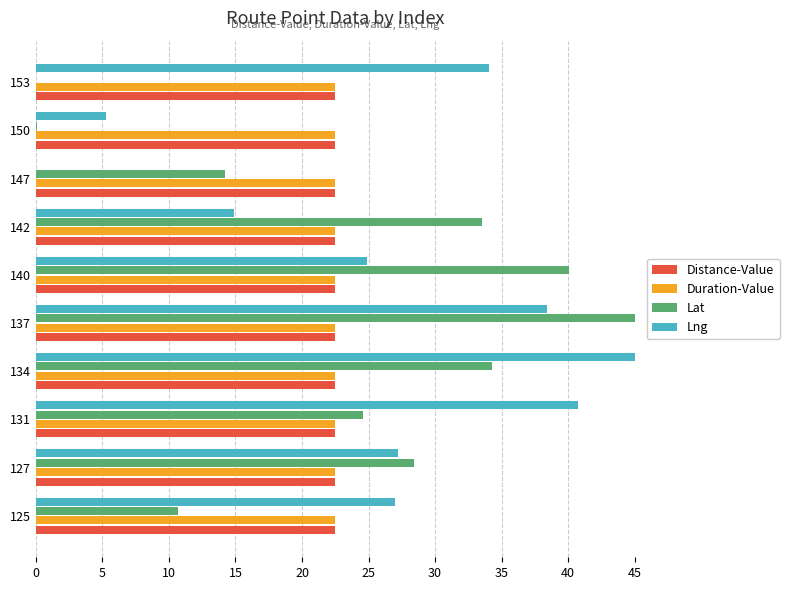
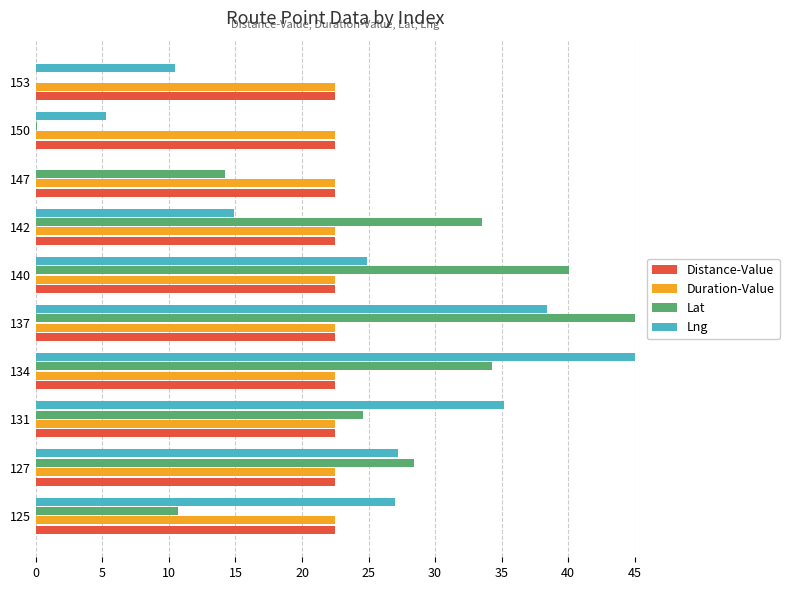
Lng, 153: 34.1 -> 10.5
Lng, 131: 40.7 -> 35.2
